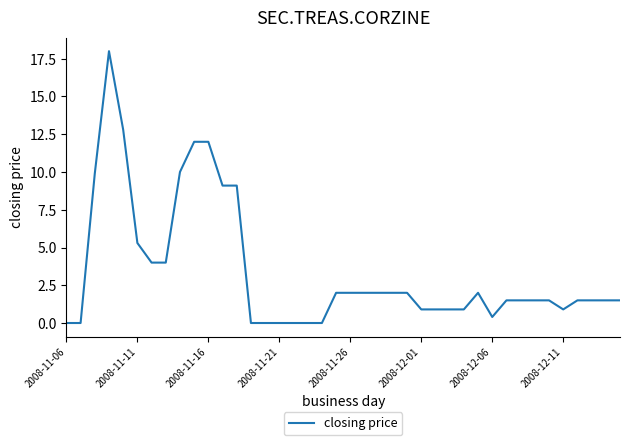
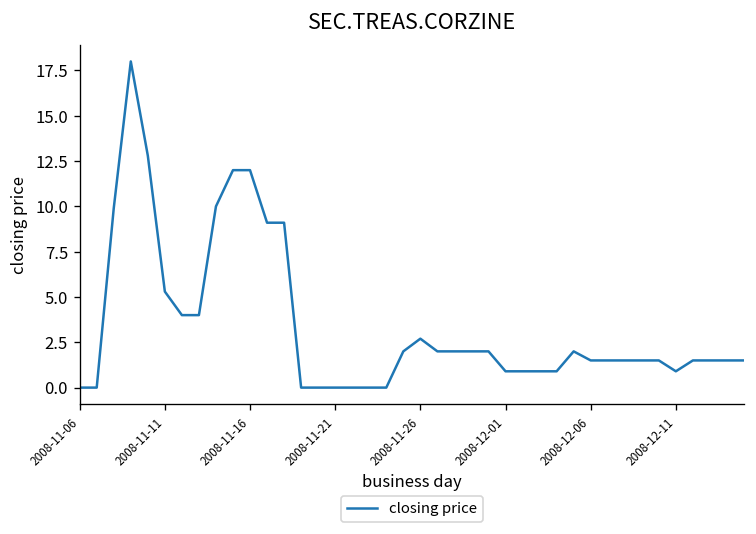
2008-11-26: 2.0 -> 2.7
2008-12-06: 0.4 -> 1.5
